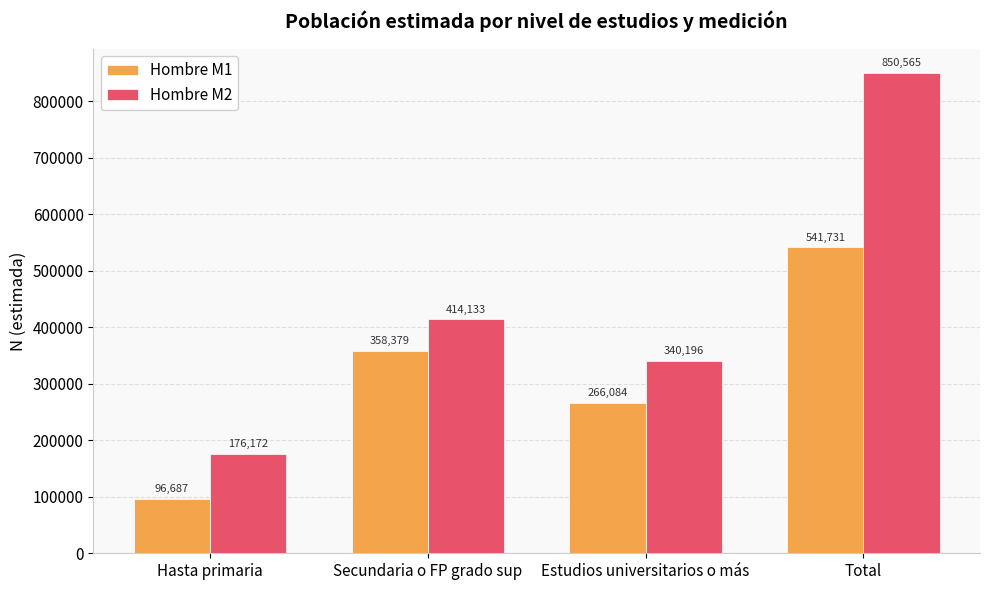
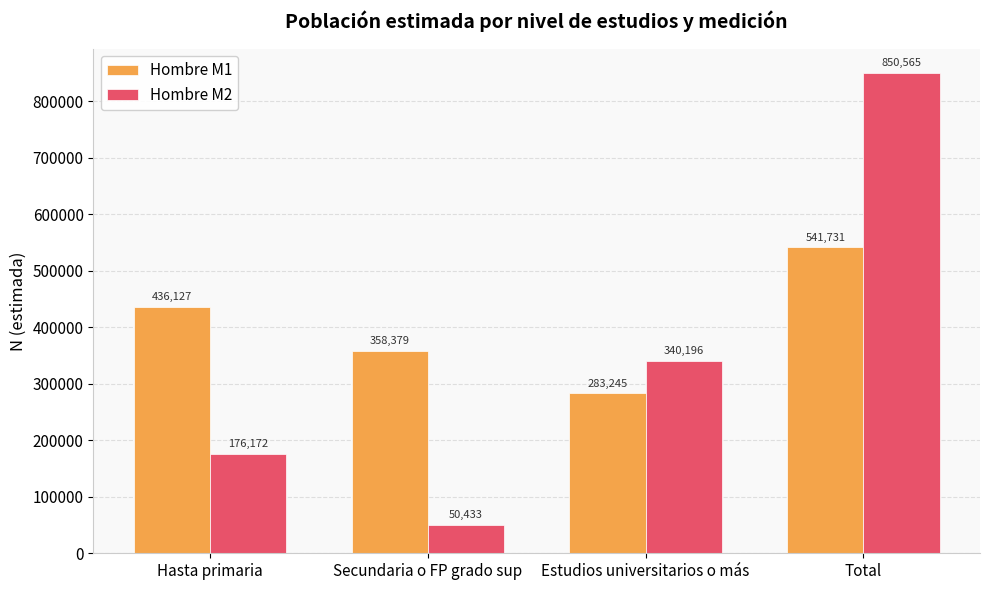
Hombre M1, Hasta primaria: 96,687 -> 436,127
Hombre M2, Secundaria o FP grado sup: 414,133 -> 50,433
Hombre M1, Estudios universitarios o más: 266,084 -> 283,245
